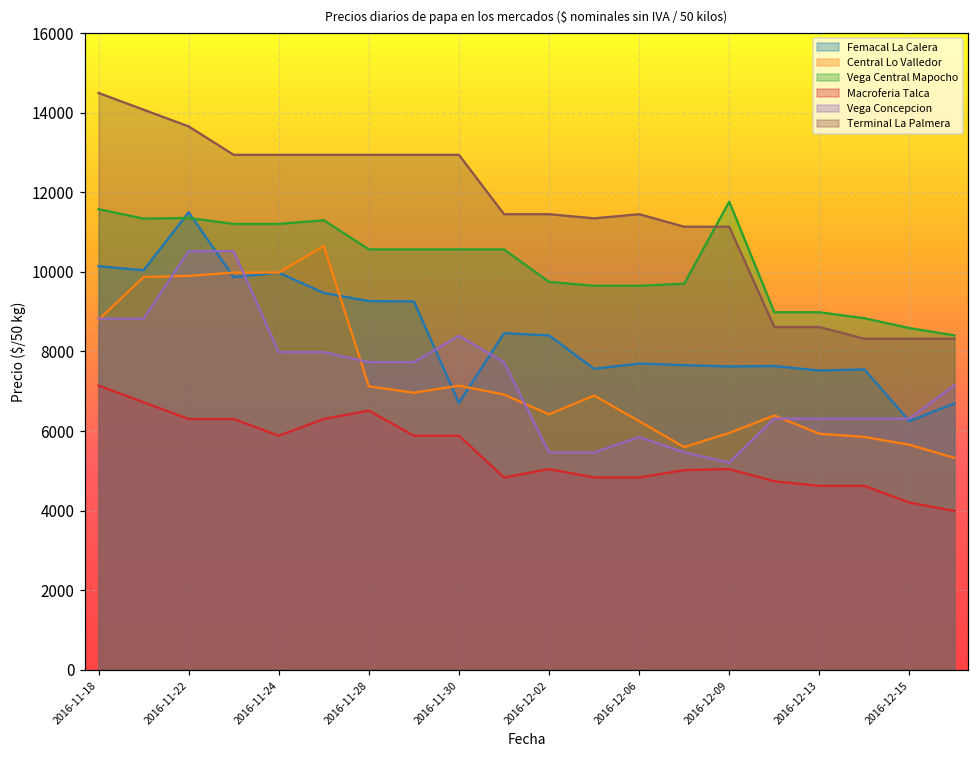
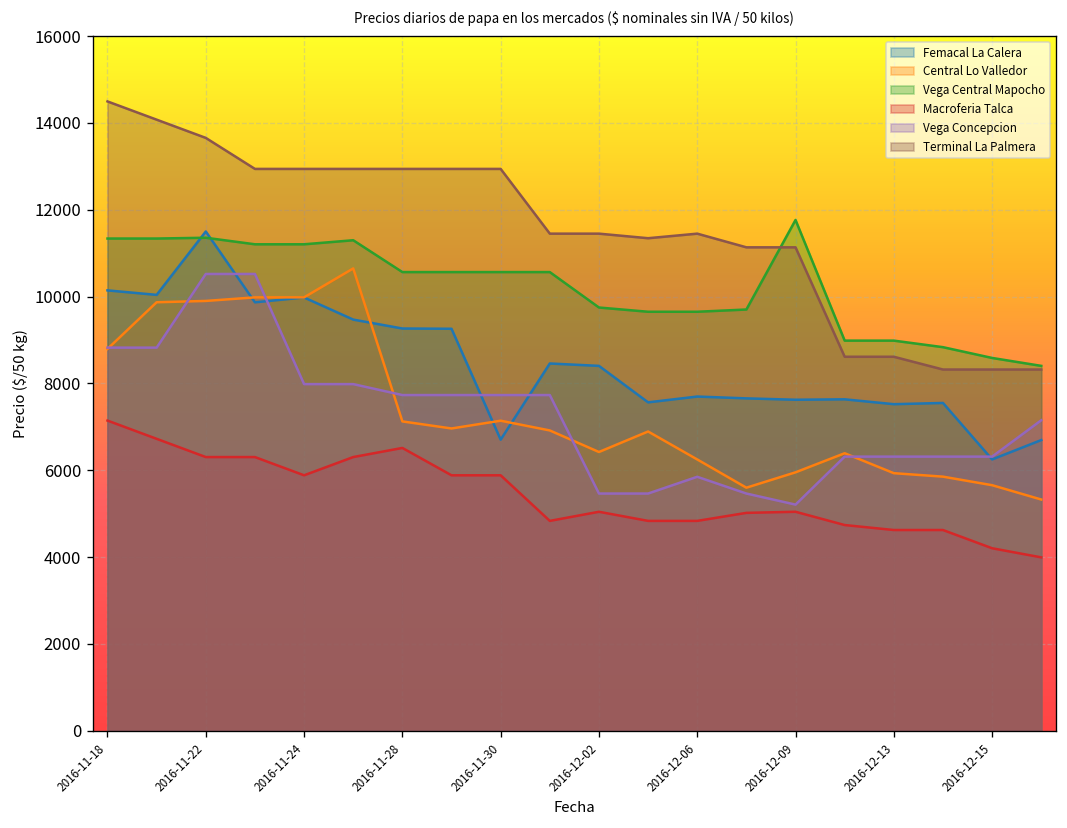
Vega Central Mapocho, 2016-11-18: 11600 -> 11300
Vega Concepcion, 2016-11-30: 8400 -> 7700
